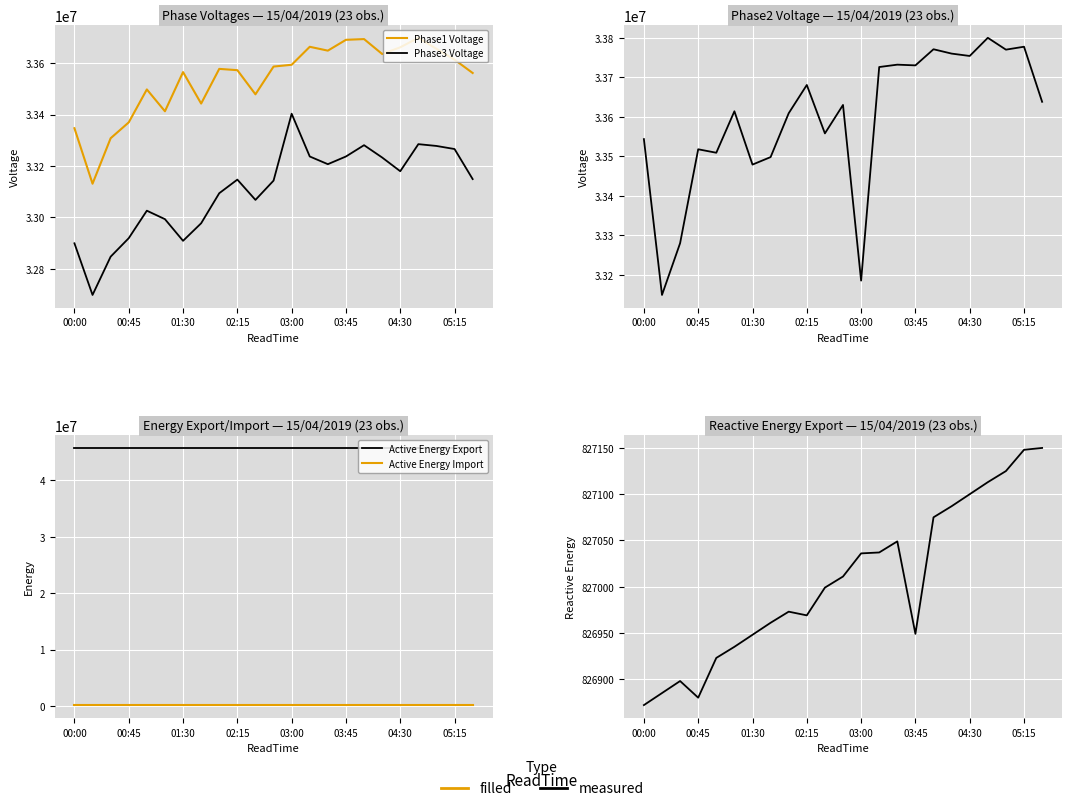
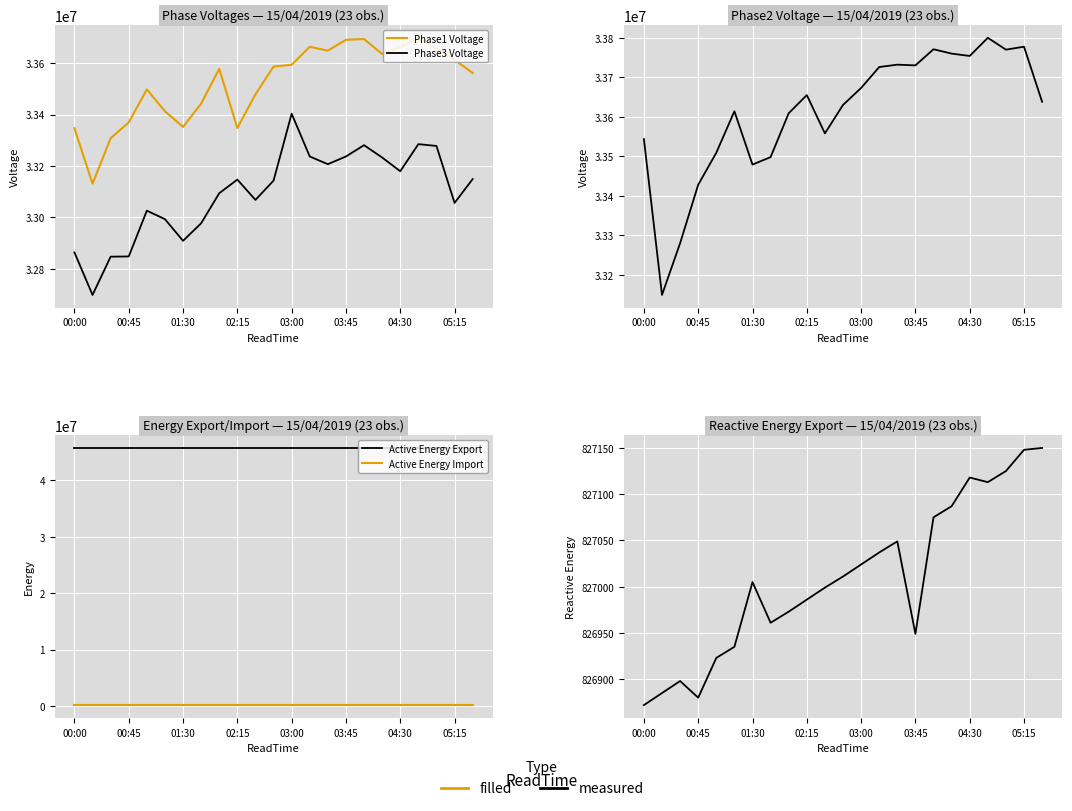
Phase Voltages — 15/04/2019 (23 obs.), Phase3 Voltage, 00:00: 32900000 -> 32860000
Phase Voltages — 15/04/2019 (23 obs.), Phase3 Voltage, 00:45: 32920000 -> 32850000
Phase Voltages — 15/04/2019 (23 obs.), Phase1 Voltage, 01:30: 33570000 -> 33350000
Phase Voltages — 15/04/2019 (23 obs.), Phase1 Voltage, 02:15: 33570000 -> 33350000
Phase Voltages — 15/04/2019 (23 obs.), Phase3 Voltage, 05:15: 33270000 -> 33060000
Phase2 Voltage — 15/04/2019 (23 obs.), 00:45: 33520000 -> 33430000
Phase2 Voltage — 15/04/2019 (23 obs.), 02:15: 33680000 -> 33650000
Phase2 Voltage — 15/04/2019 (23 obs.), 03:00: 33190000 -> 33670000
Reactive Energy Export — 15/04/2019 (23 obs.), 01:30: 826950 -> 827010
Reactive Energy Export — 15/04/2019 (23 obs.), 02:15: 826970 -> 826990
Reactive Energy Export — 15/04/2019 (23 obs.), 03:00: 827040 -> 827020
Reactive Energy Export — 15/04/2019 (23 obs.), 04:30: 827100 -> 827120
